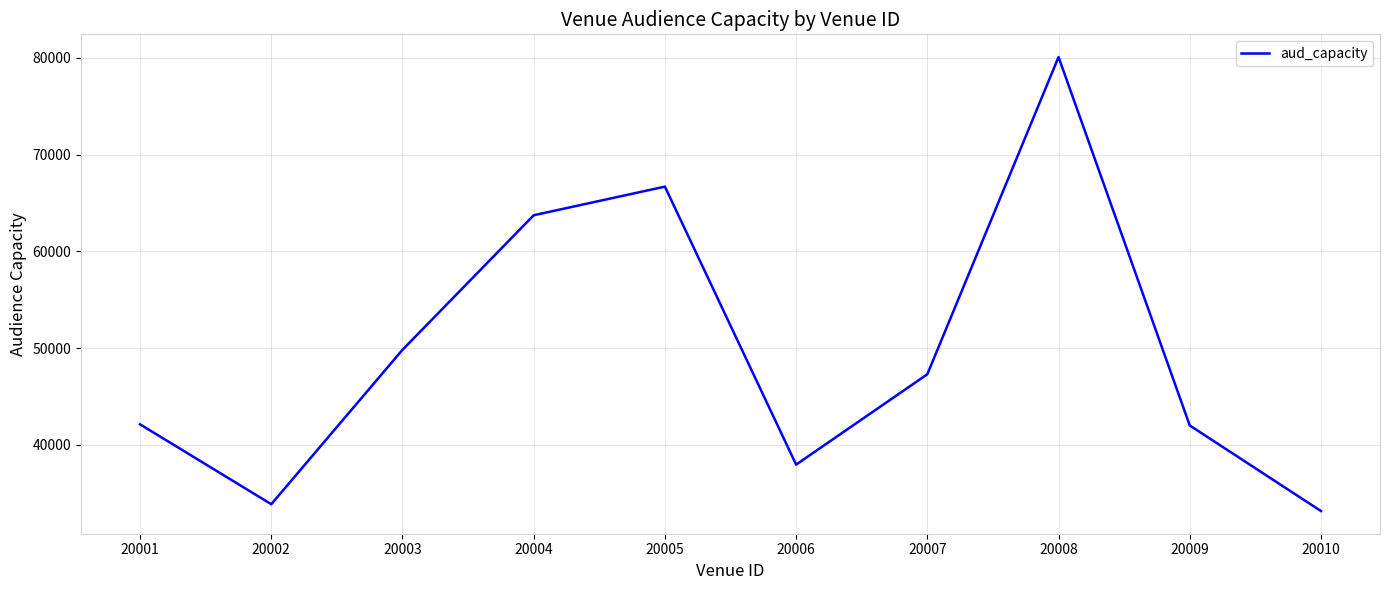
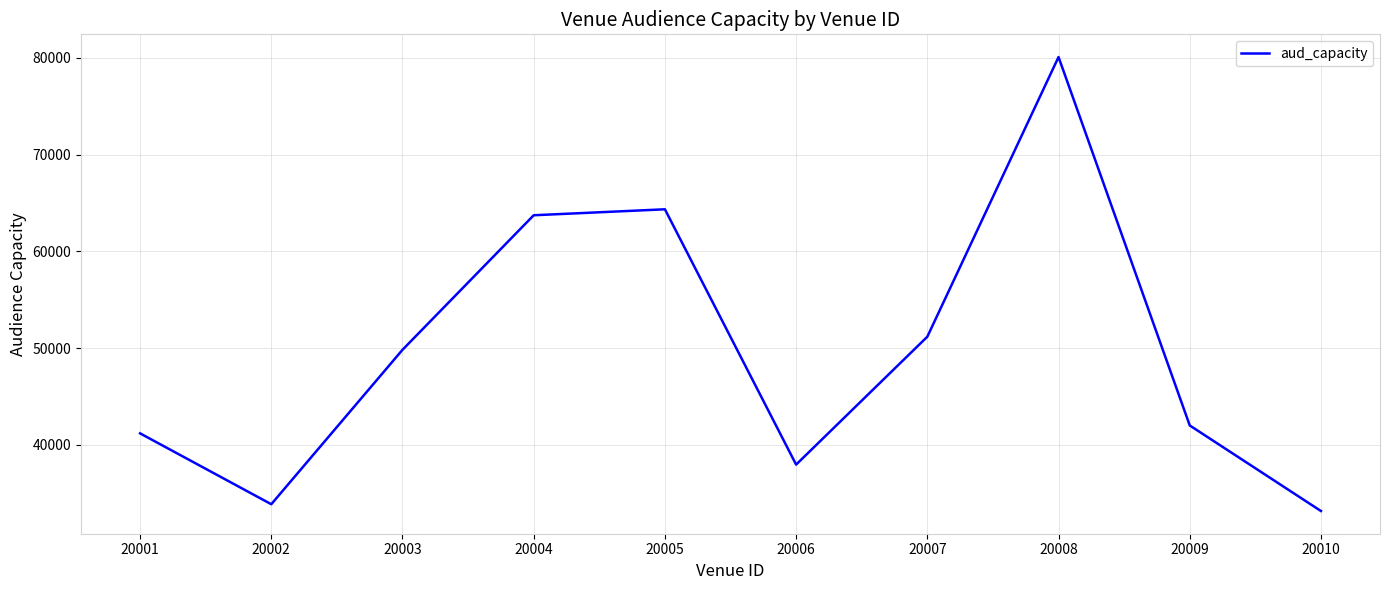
20001: 42000 -> 41000
20005: 67000 -> 64000
20007: 47000 -> 51000
